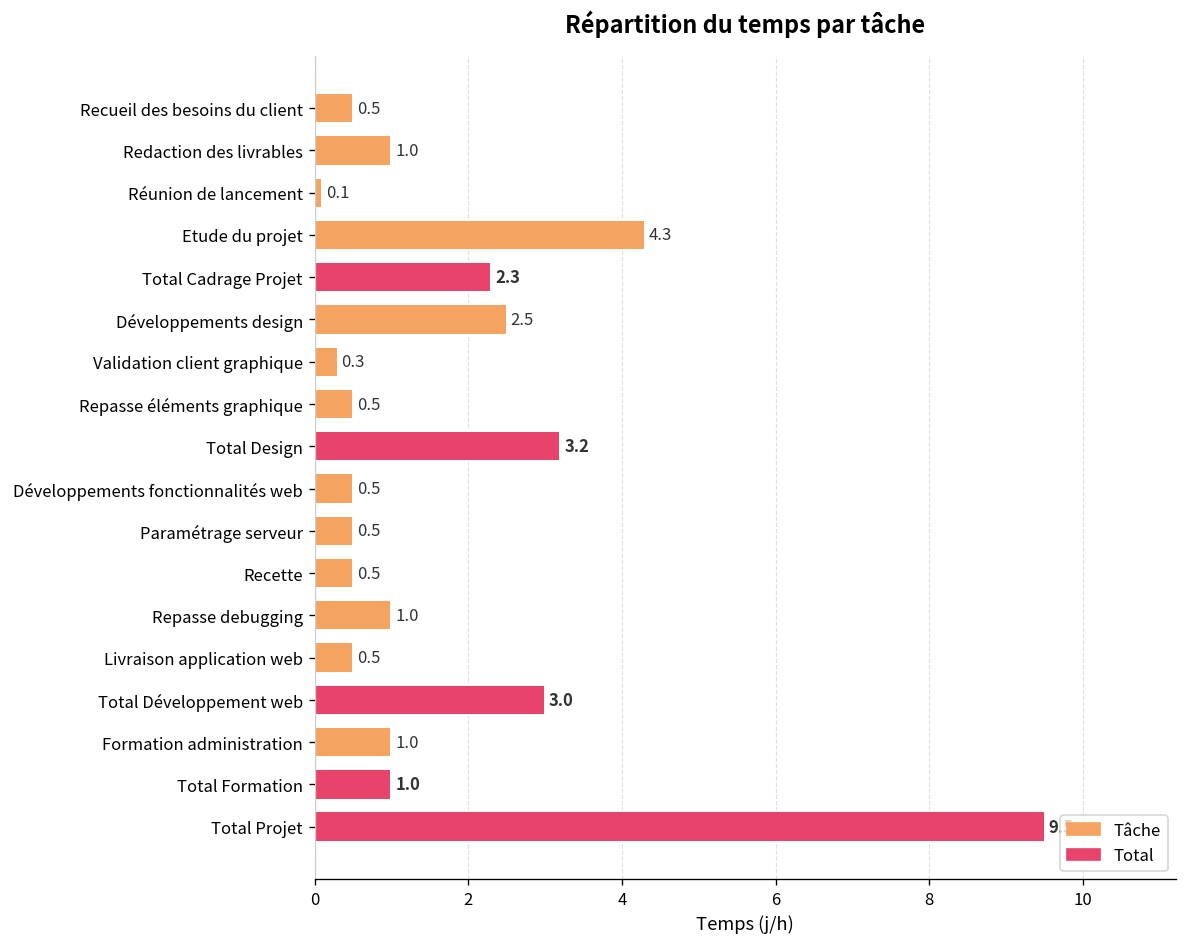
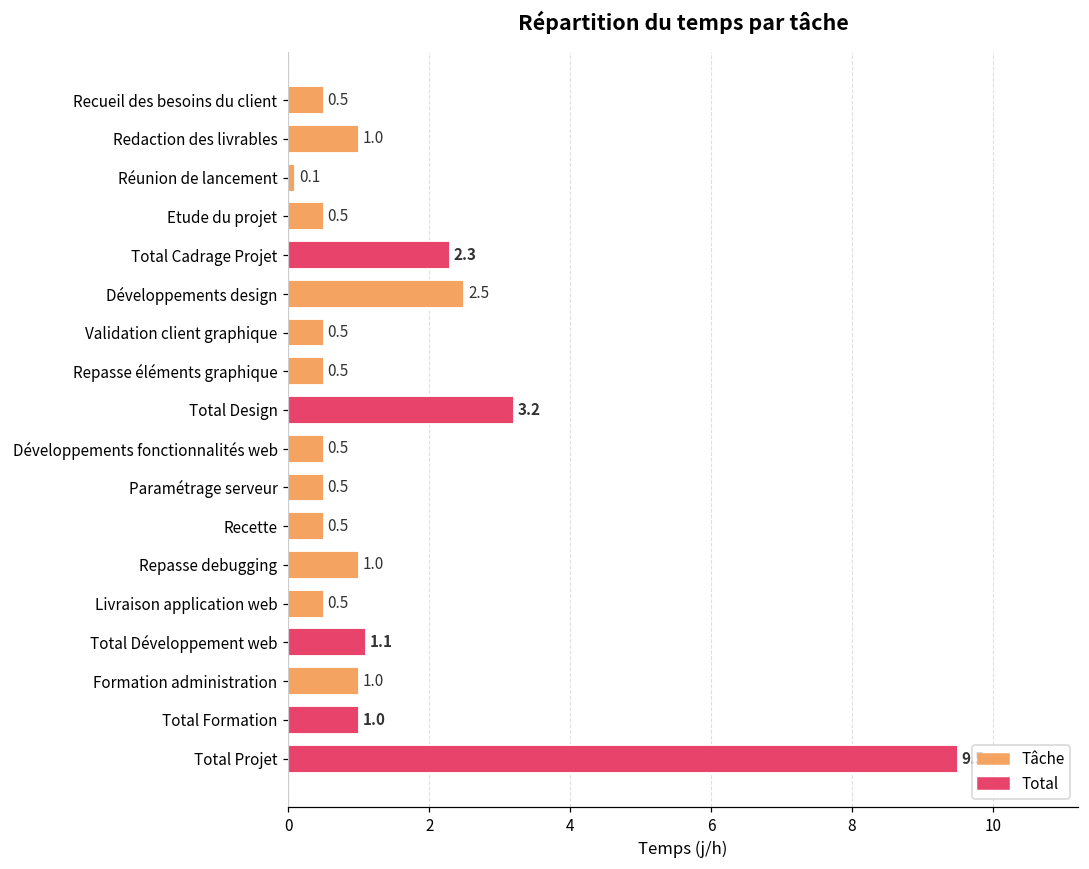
Etude du projet: 4.3 -> 0.5
Validation client graphique: 0.3 -> 0.5
Total Développement web: 3.0 -> 1.1
